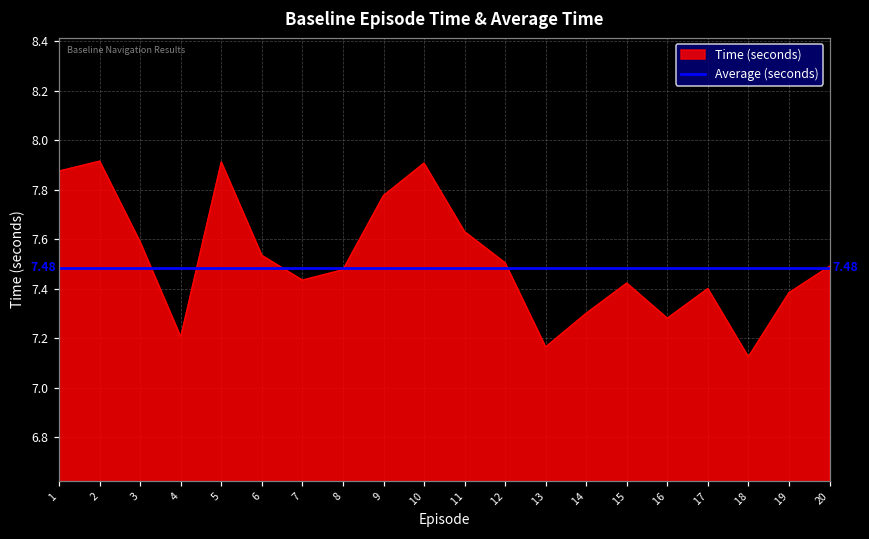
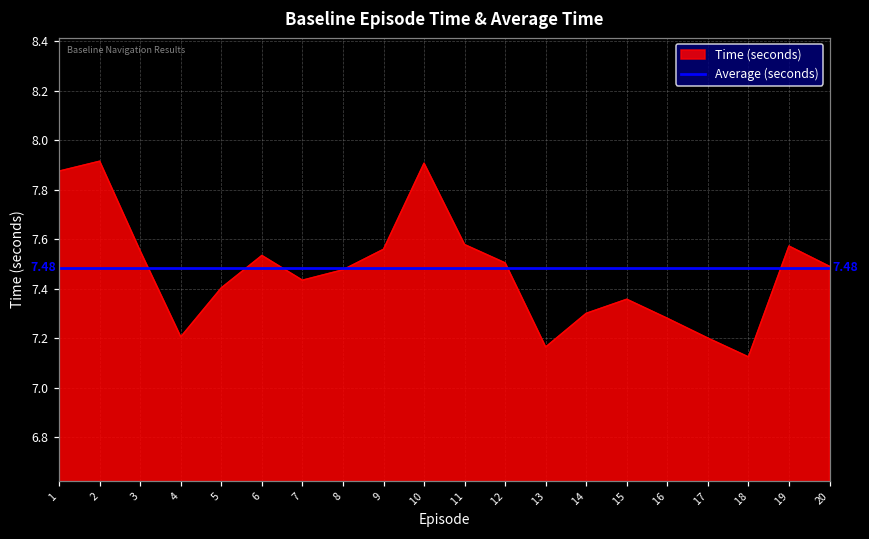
Time (seconds), 3: 7.59 -> 7.55
Time (seconds), 5: 7.91 -> 7.40
Time (seconds), 9: 7.78 -> 7.56
Time (seconds), 11: 7.63 -> 7.58
Time (seconds), 15: 7.42 -> 7.36
Time (seconds), 17: 7.4 -> 7.2
Time (seconds), 19: 7.38 -> 7.57
